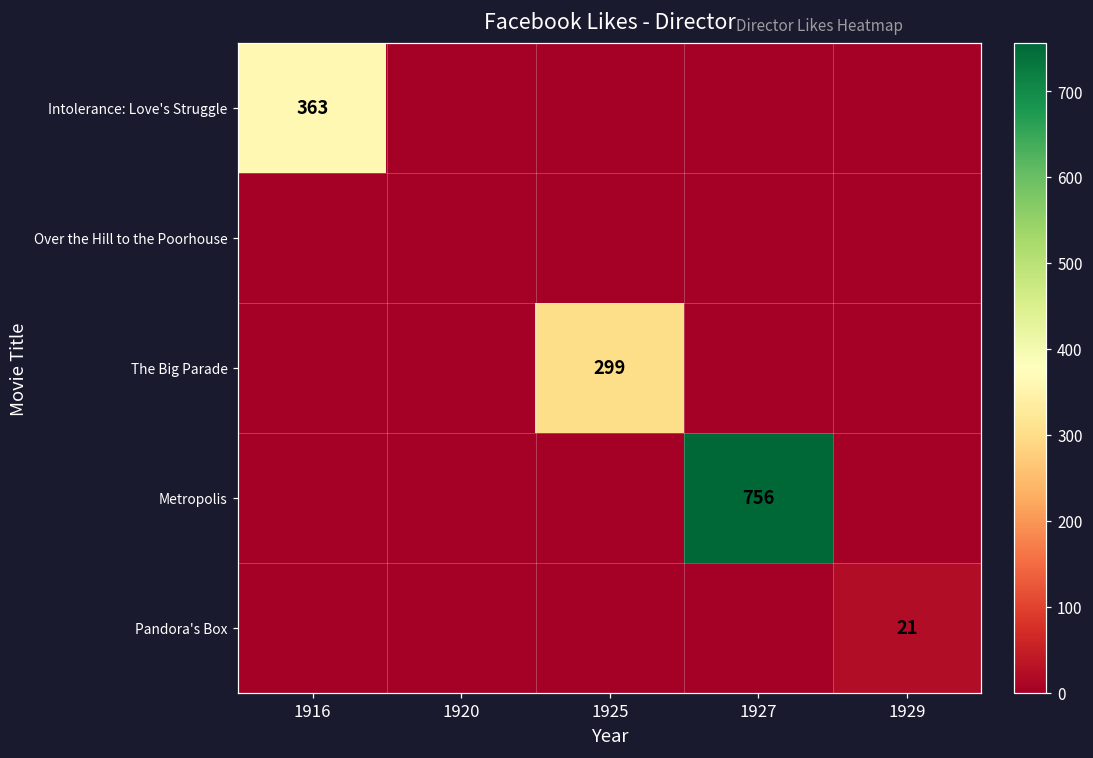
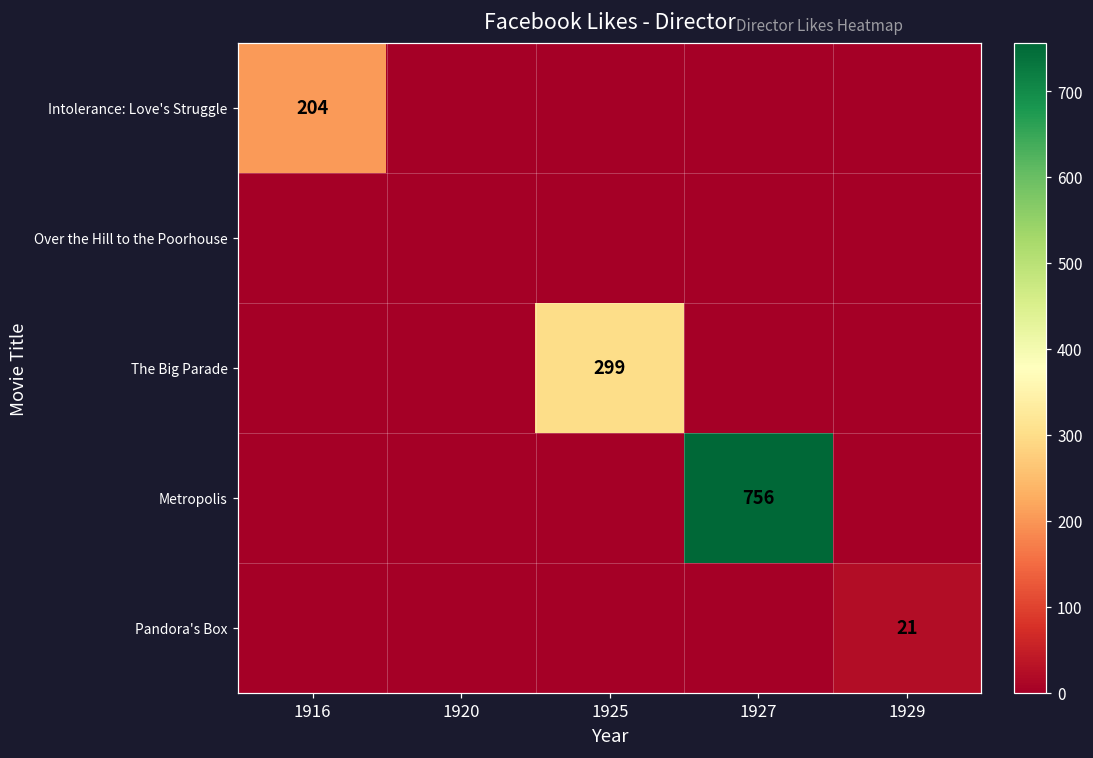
Intolerance: Love's Struggle, 1916: 363 -> 204
